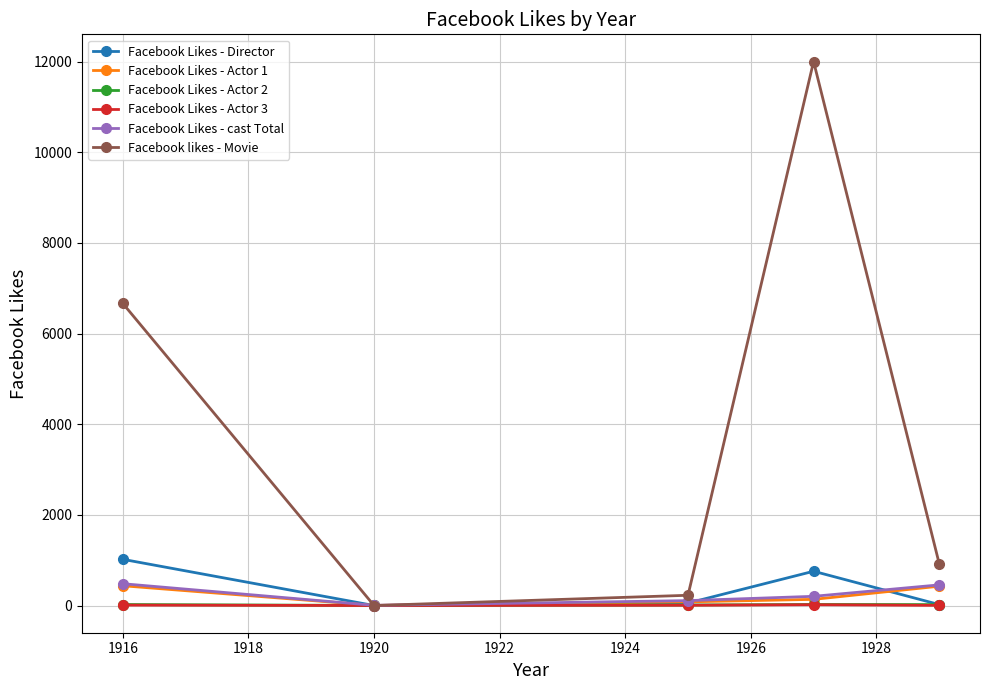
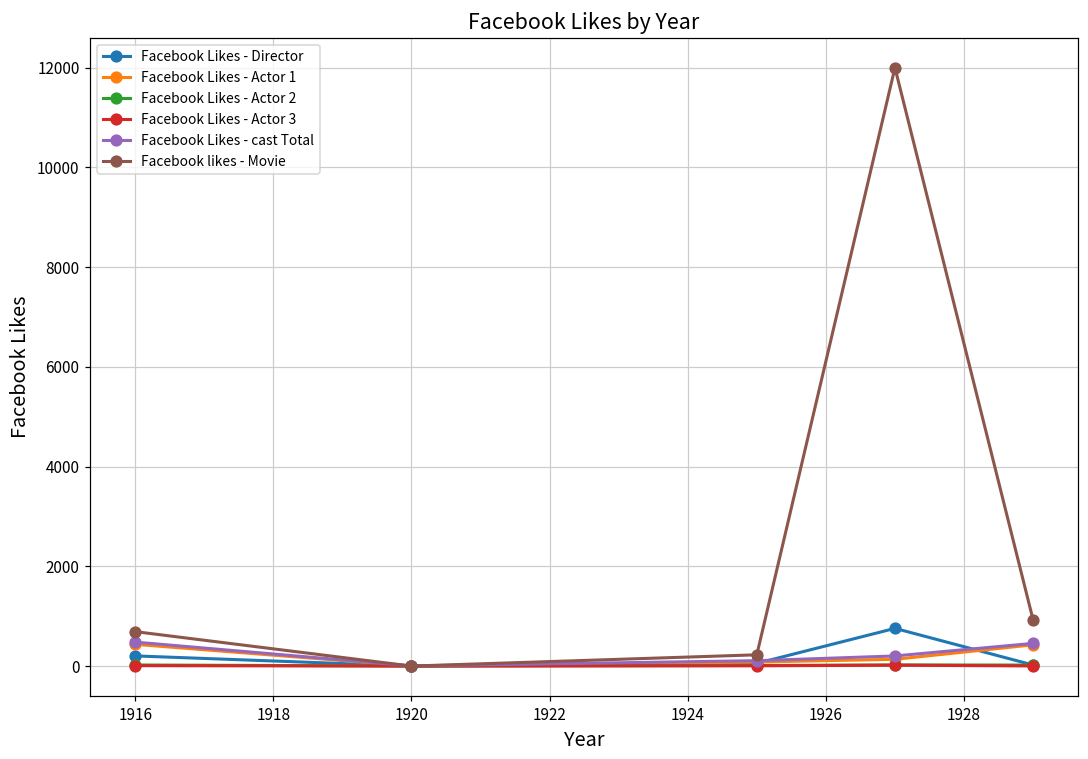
Facebook Likes - Director, 1916: 1000 -> 200
Facebook likes - Movie, 1916: 6700 -> 700
